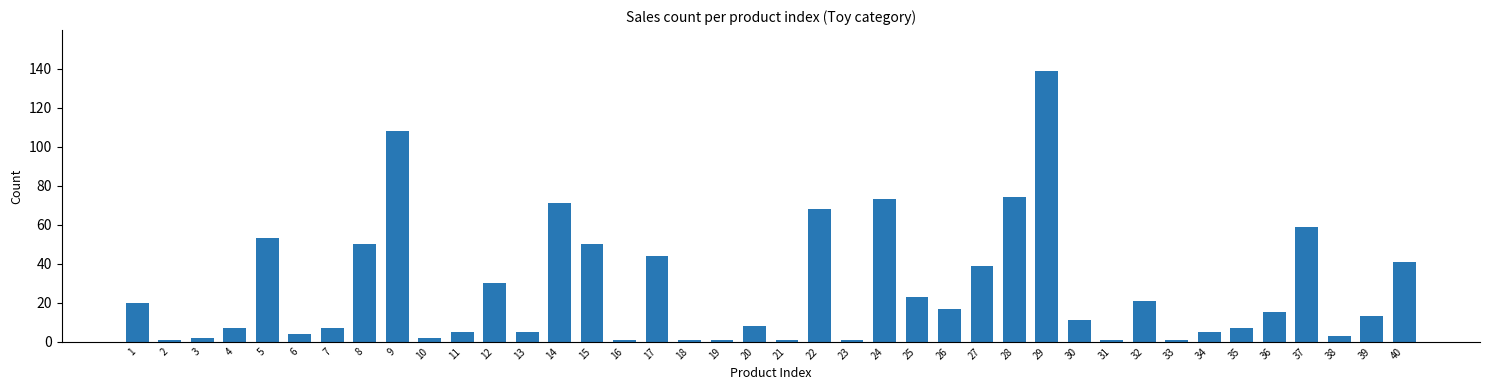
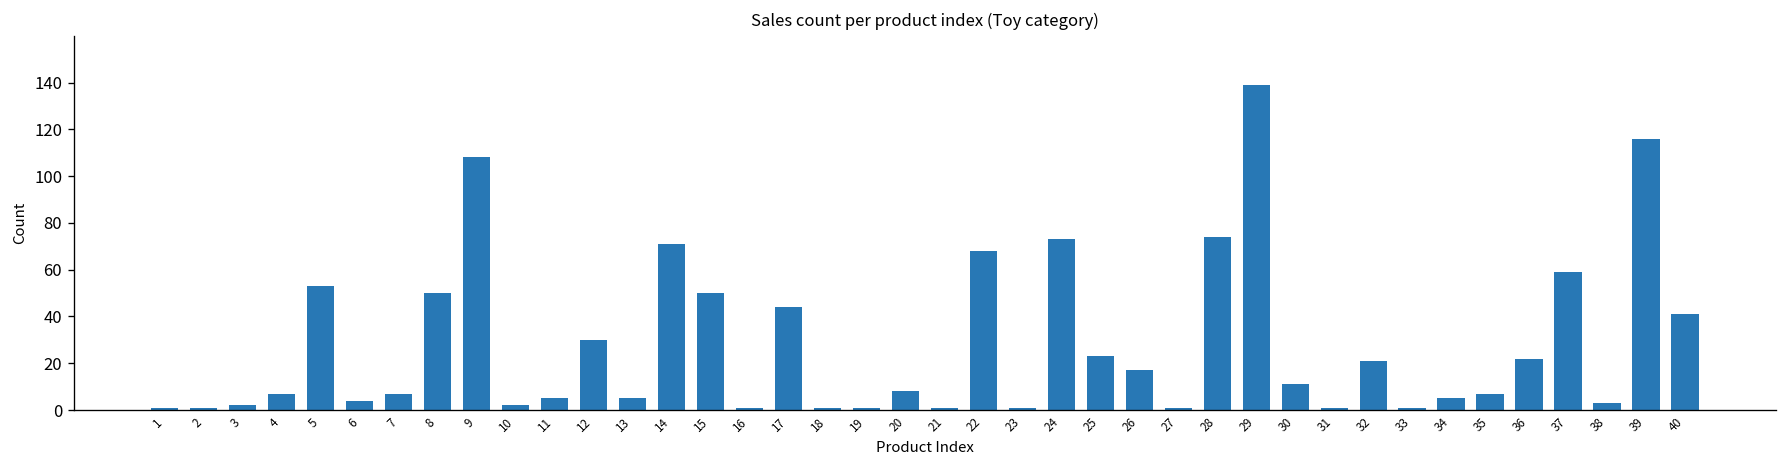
1: 20 -> 1
27: 39 -> 1
36: 15 -> 22
39: 13 -> 116
